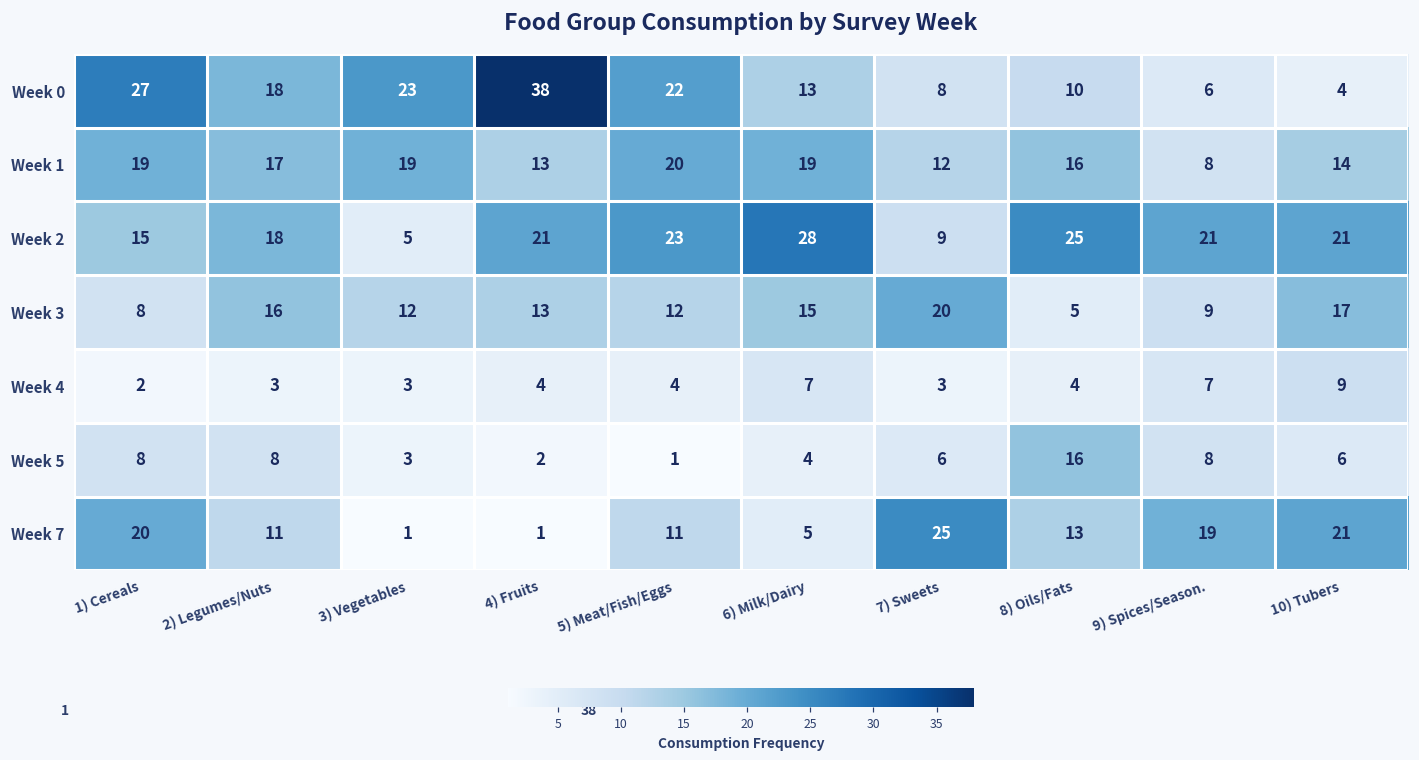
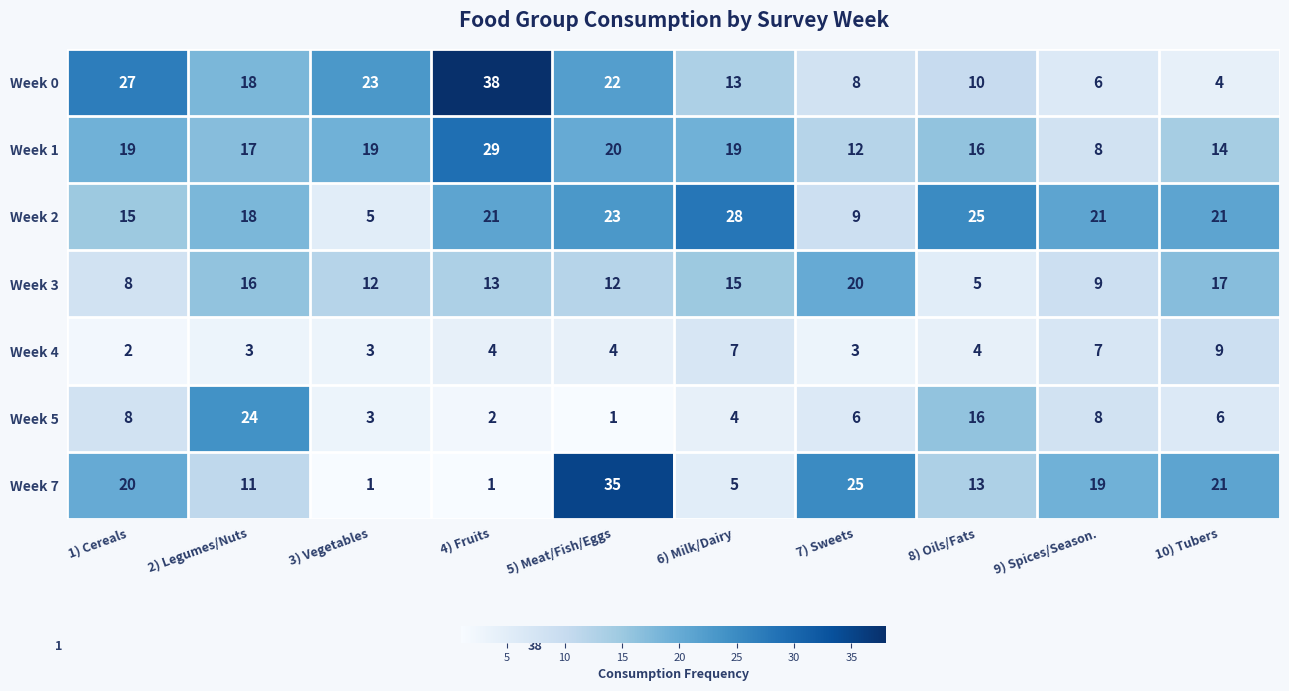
Week 1, 4) Fruits: 13 -> 29
Week 5, 2) Legumes/Nuts: 8 -> 24
Week 7, 5) Meat/Fish/Eggs: 11 -> 35
